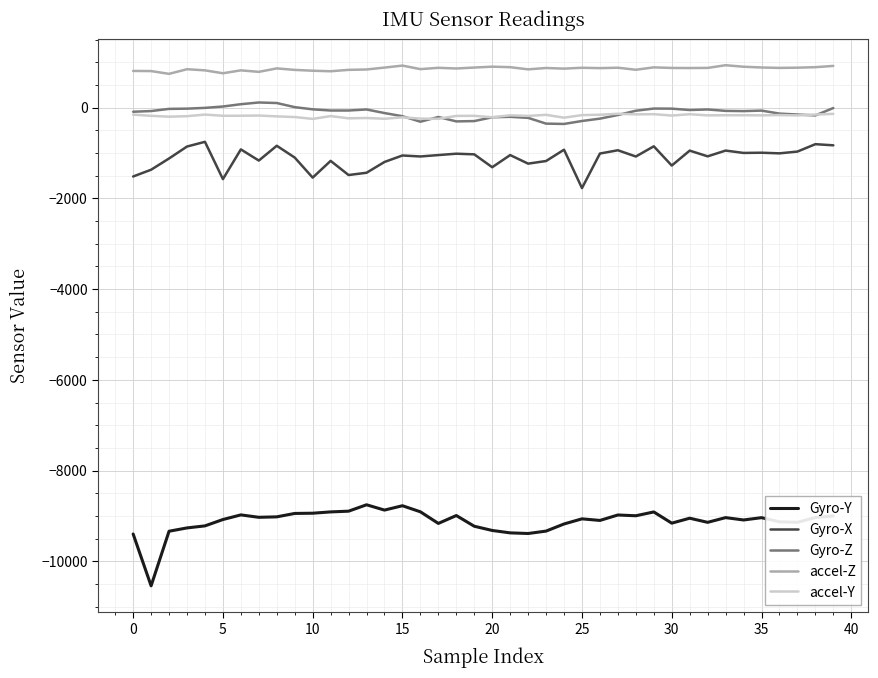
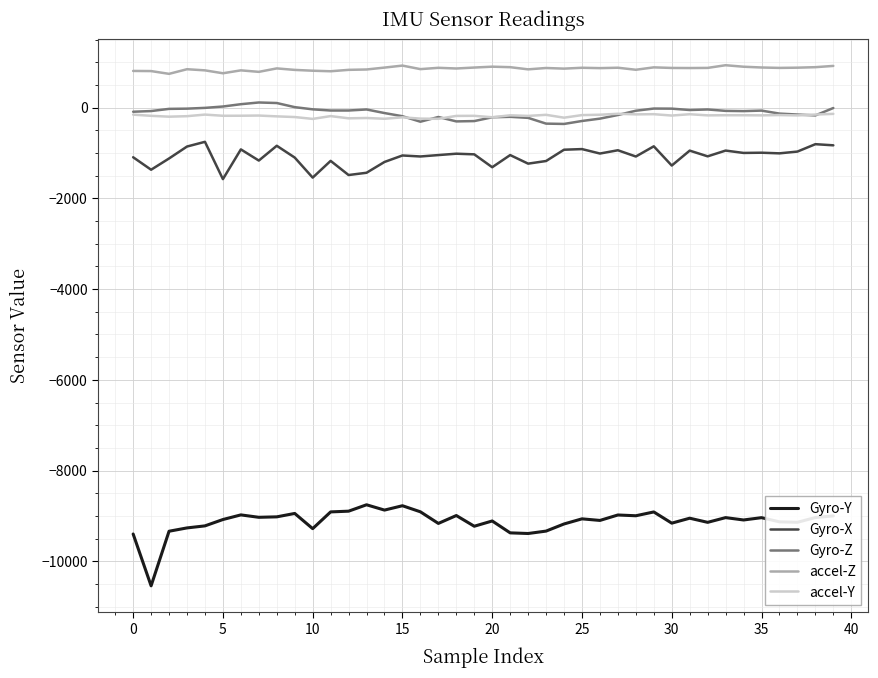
Gyro-X, 0: -1500 -> -1100
Gyro-Y, 10: -8900 -> -9300
Gyro-Y, 20: -9300 -> -9100
Gyro-X, 25: -1800 -> -900
